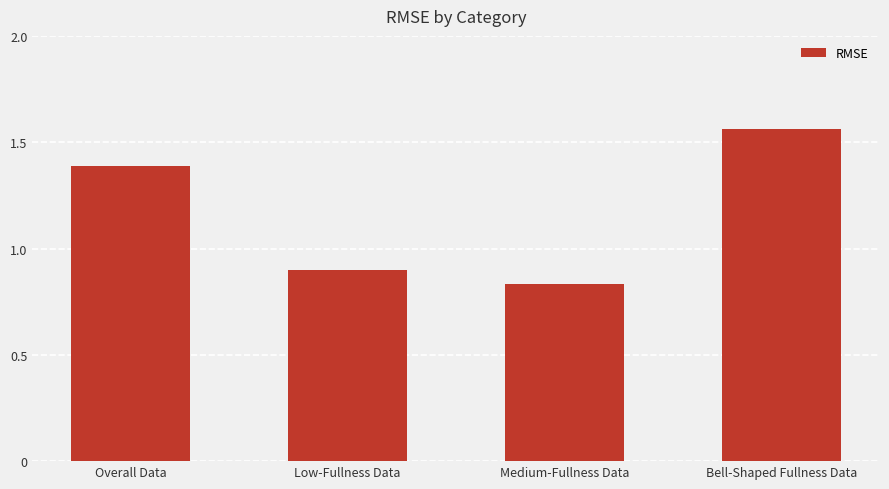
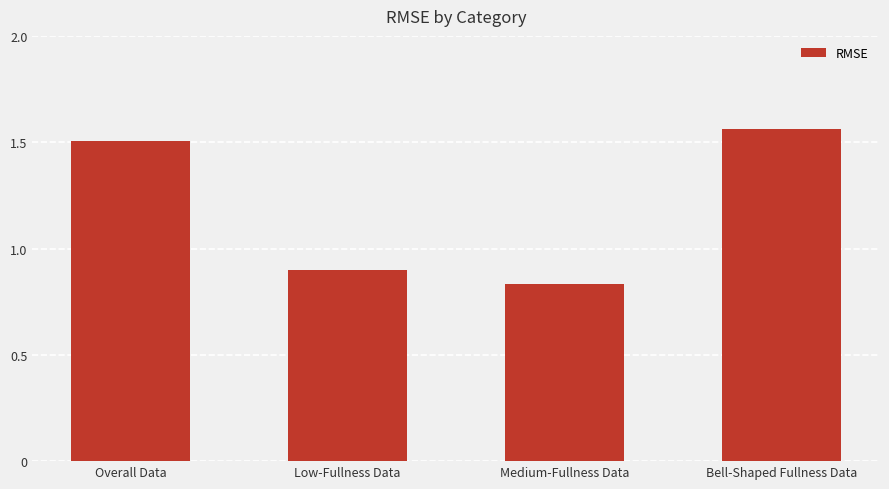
Overall Data: 1.39 -> 1.51
